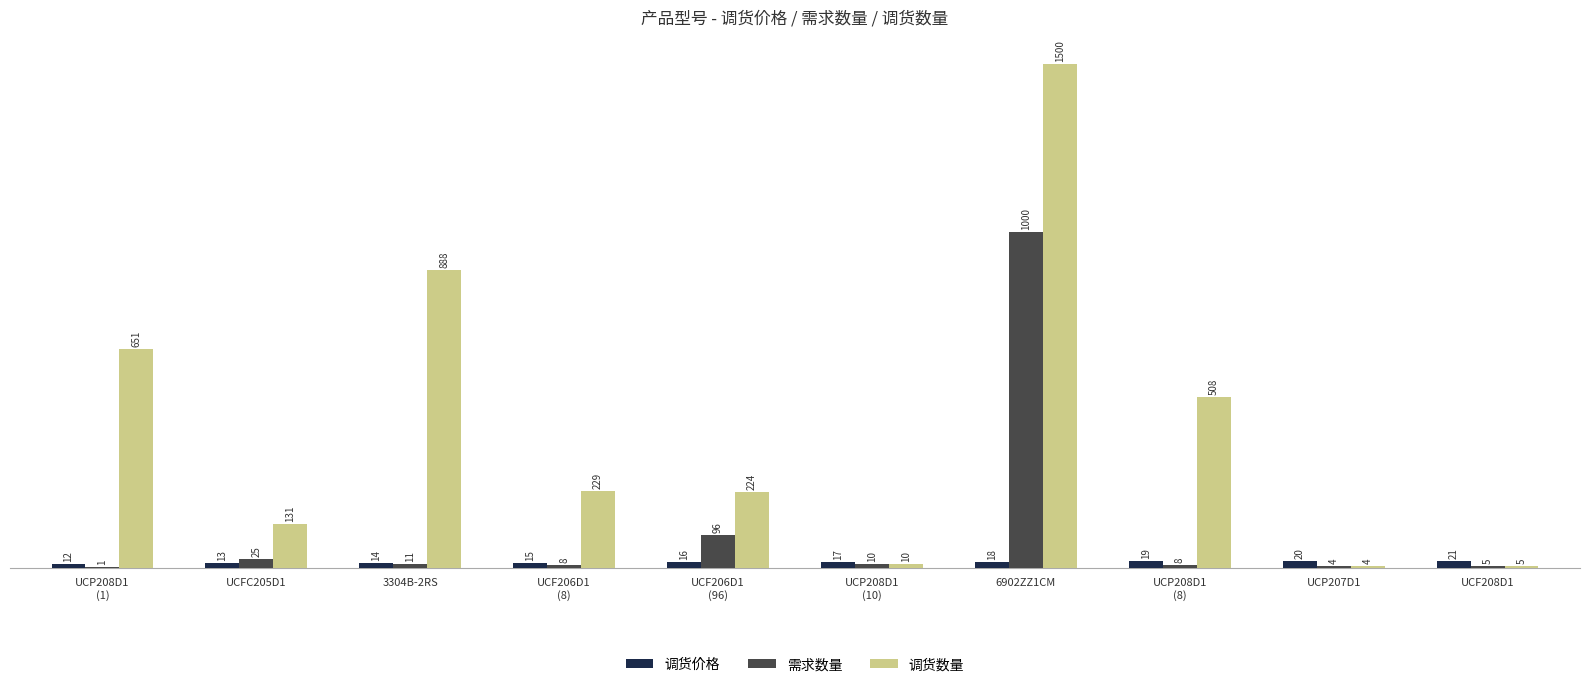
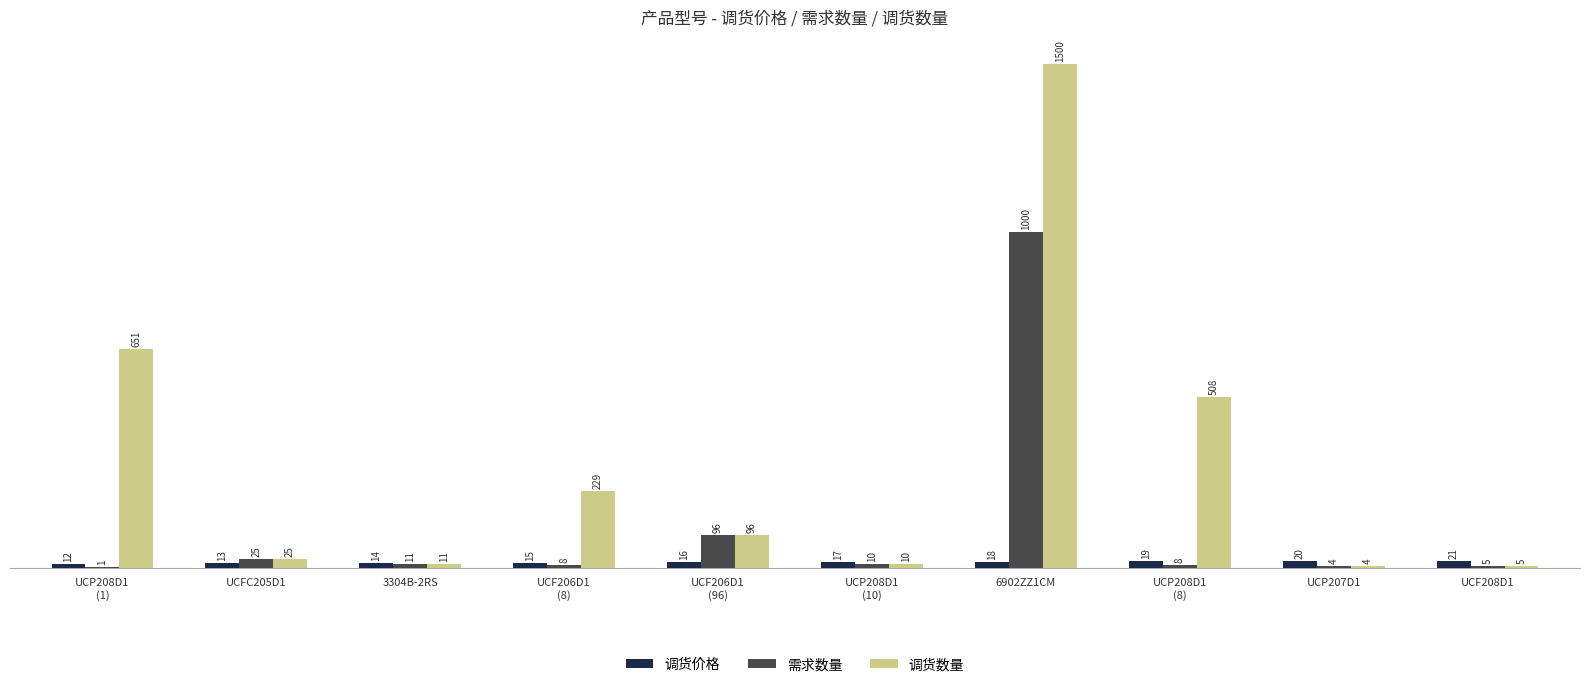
调货数量, UCFC205D1: 131 -> 25
调货数量, 3304B-2RS: 888 -> 11
调货数量, UCF206D1 (96): 224 -> 96
